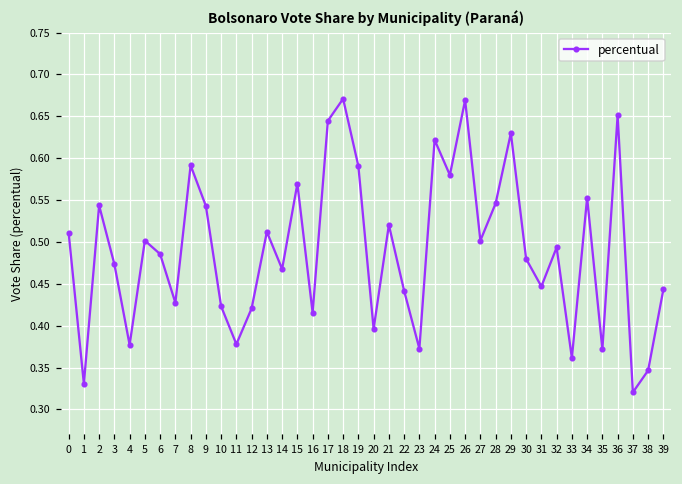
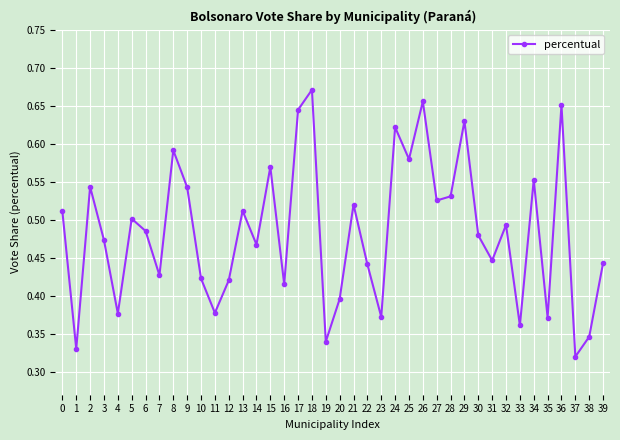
19: 0.59 -> 0.34
26: 0.67 -> 0.66
27: 0.50 -> 0.53
28: 0.55 -> 0.53
